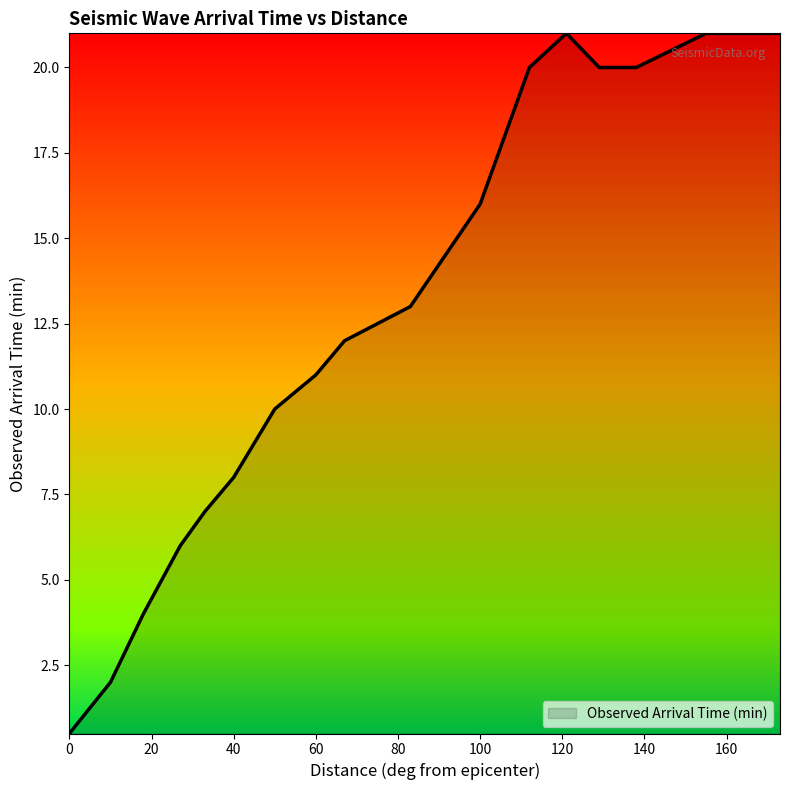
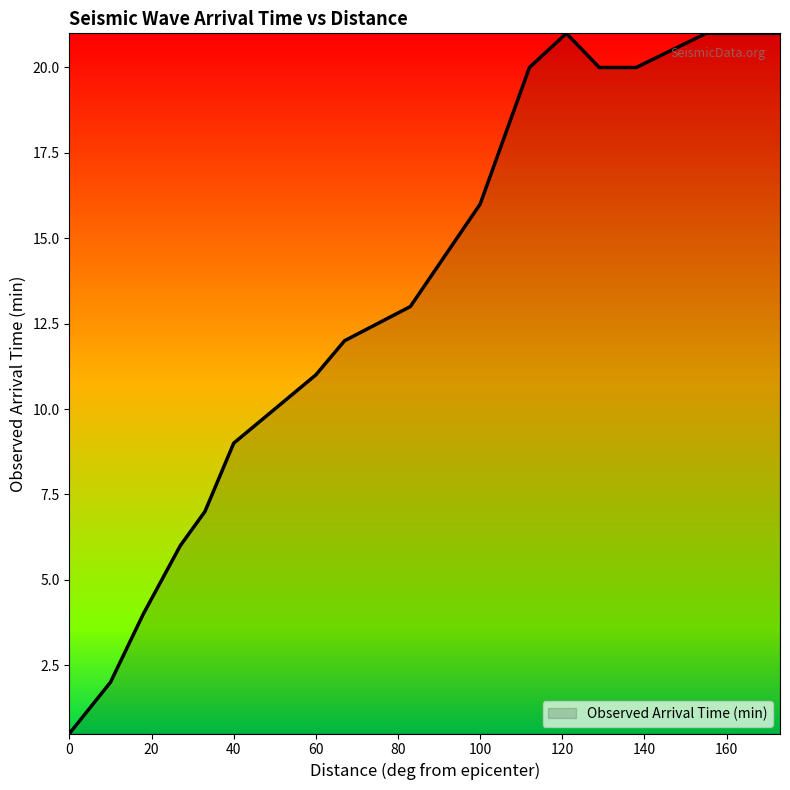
40: 8 -> 9
